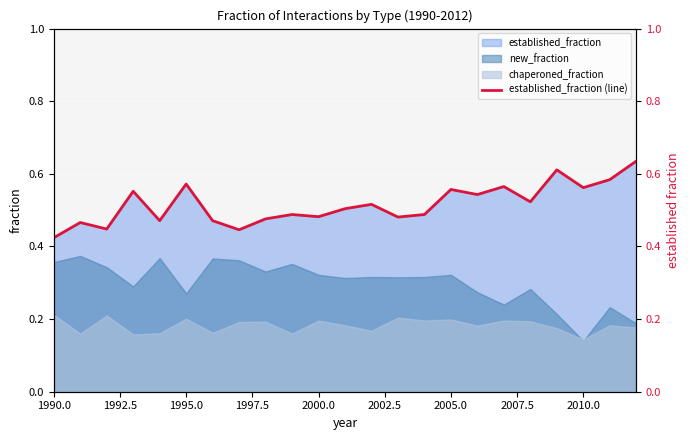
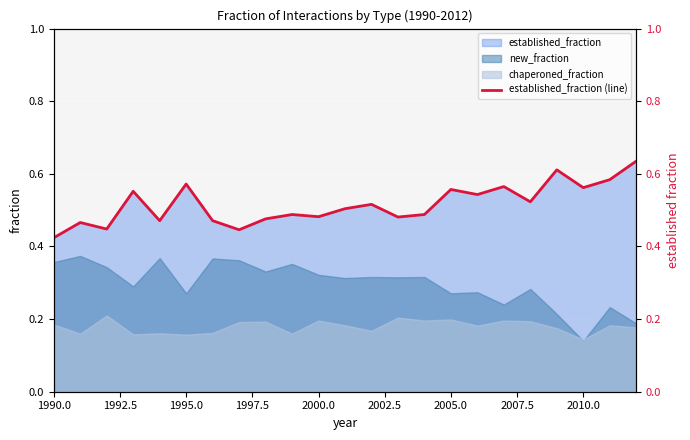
chaperoned_fraction, 1990.0: 0.21 -> 0.19
chaperoned_fraction, 1995.0: 0.20 -> 0.16
new_fraction, 2005.0: 0.32 -> 0.27
